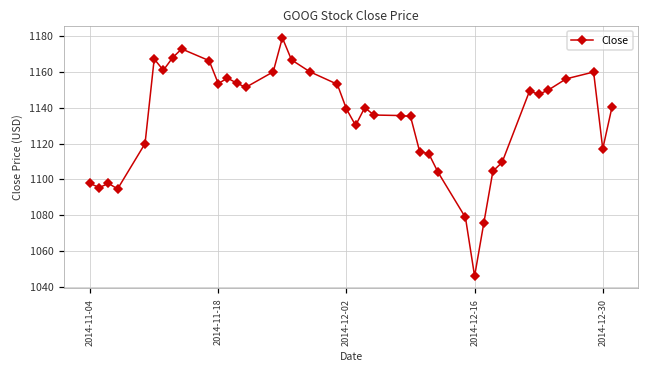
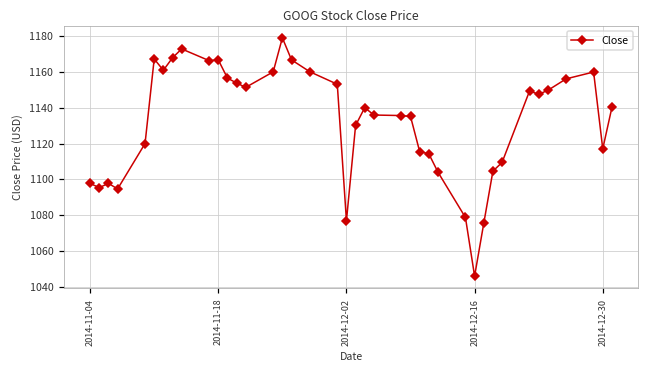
2014-11-18: 1154 -> 1167
2014-12-02: 1139 -> 1077
